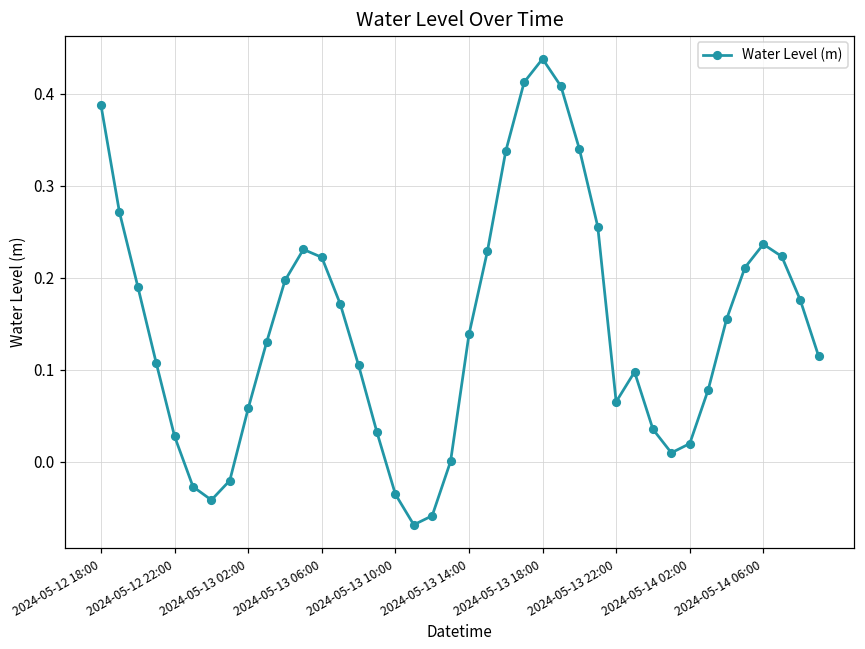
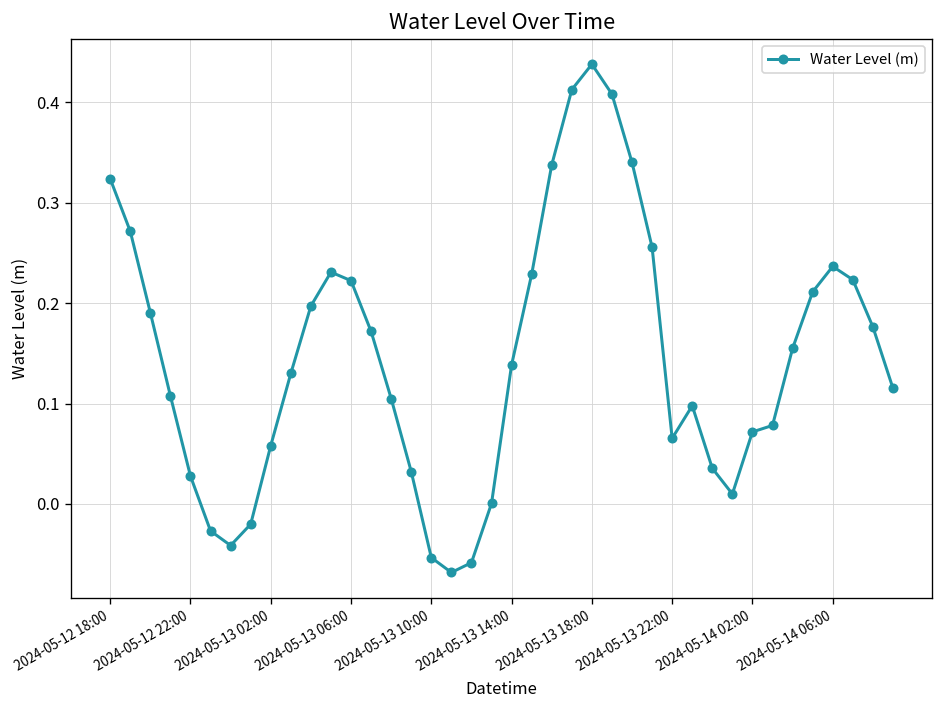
2024-05-12 18:00: 0.39 -> 0.32
2024-05-13 10:00: -0.04 -> -0.05
2024-05-14 02:00: 0.02 -> 0.07
